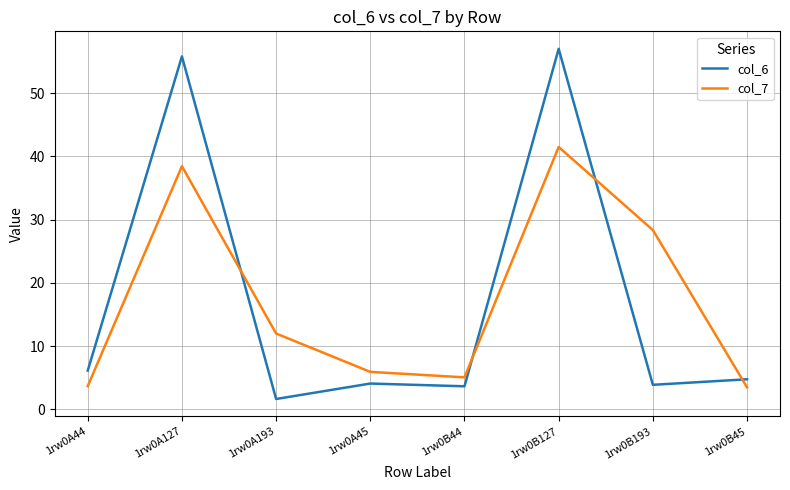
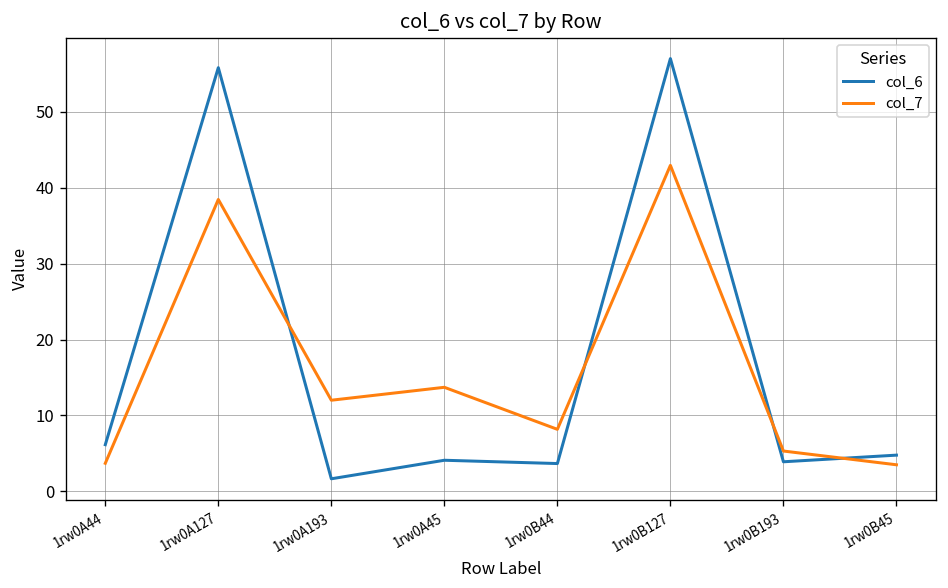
col_7, 1rw0A45: 6 -> 14
col_7, 1rw0B44: 5 -> 8
col_7, 1rw0B127: 42 -> 43
col_7, 1rw0B193: 28 -> 5
